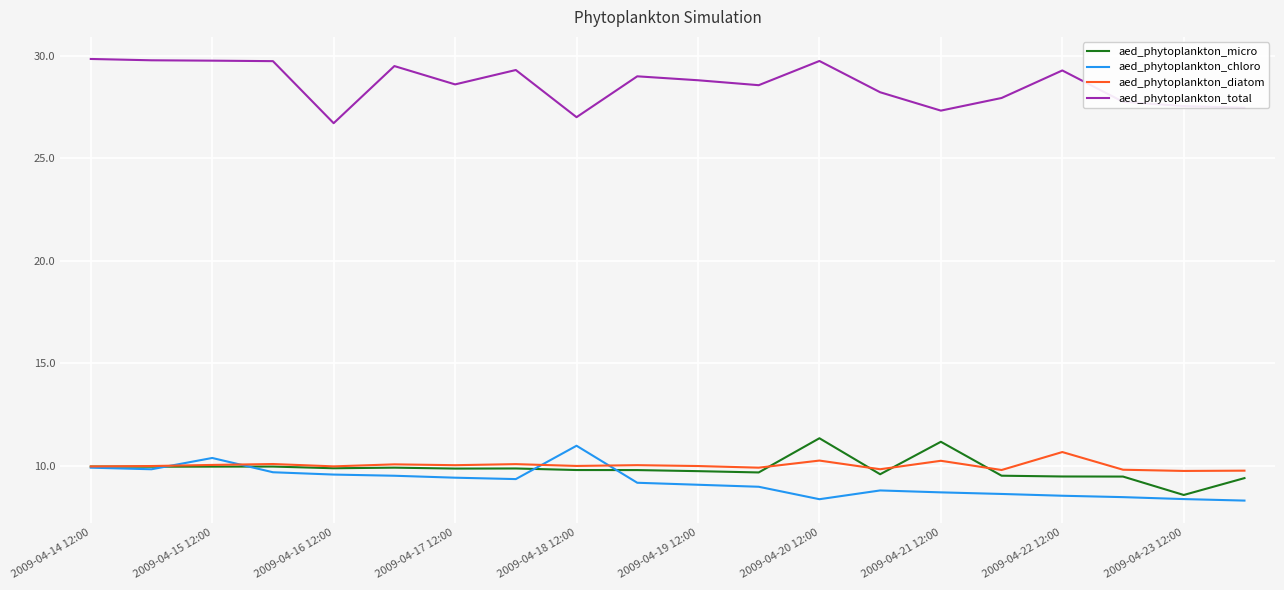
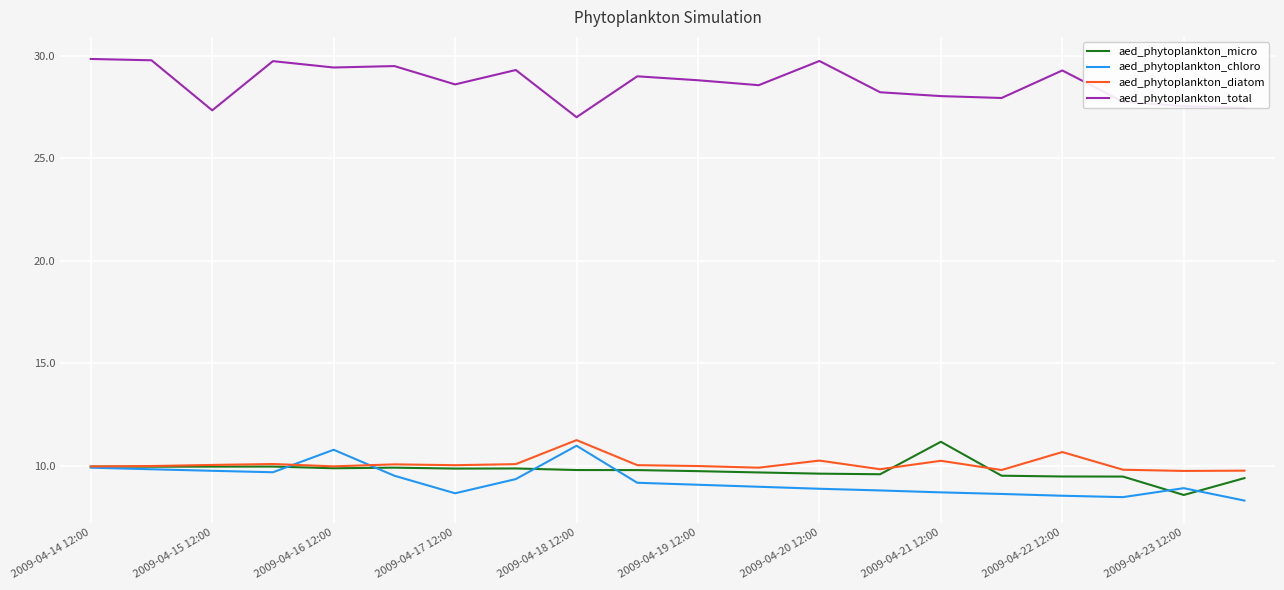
aed_phytoplankton_chloro, 2009-04-15 12:00: 10.4 -> 9.8
aed_phytoplankton_total, 2009-04-15 12:00: 29.8 -> 27.3
aed_phytoplankton_chloro, 2009-04-16 12:00: 9.6 -> 10.8
aed_phytoplankton_total, 2009-04-16 12:00: 26.7 -> 29.4
aed_phytoplankton_chloro, 2009-04-17 12:00: 9.4 -> 8.7
aed_phytoplankton_diatom, 2009-04-18 12:00: 10.0 -> 11.3
aed_phytoplankton_micro, 2009-04-20 12:00: 11.3 -> 9.6
aed_phytoplankton_chloro, 2009-04-20 12:00: 8.4 -> 8.9
aed_phytoplankton_total, 2009-04-21 12:00: 27.3 -> 28.0
aed_phytoplankton_chloro, 2009-04-23 12:00: 8.4 -> 8.9
